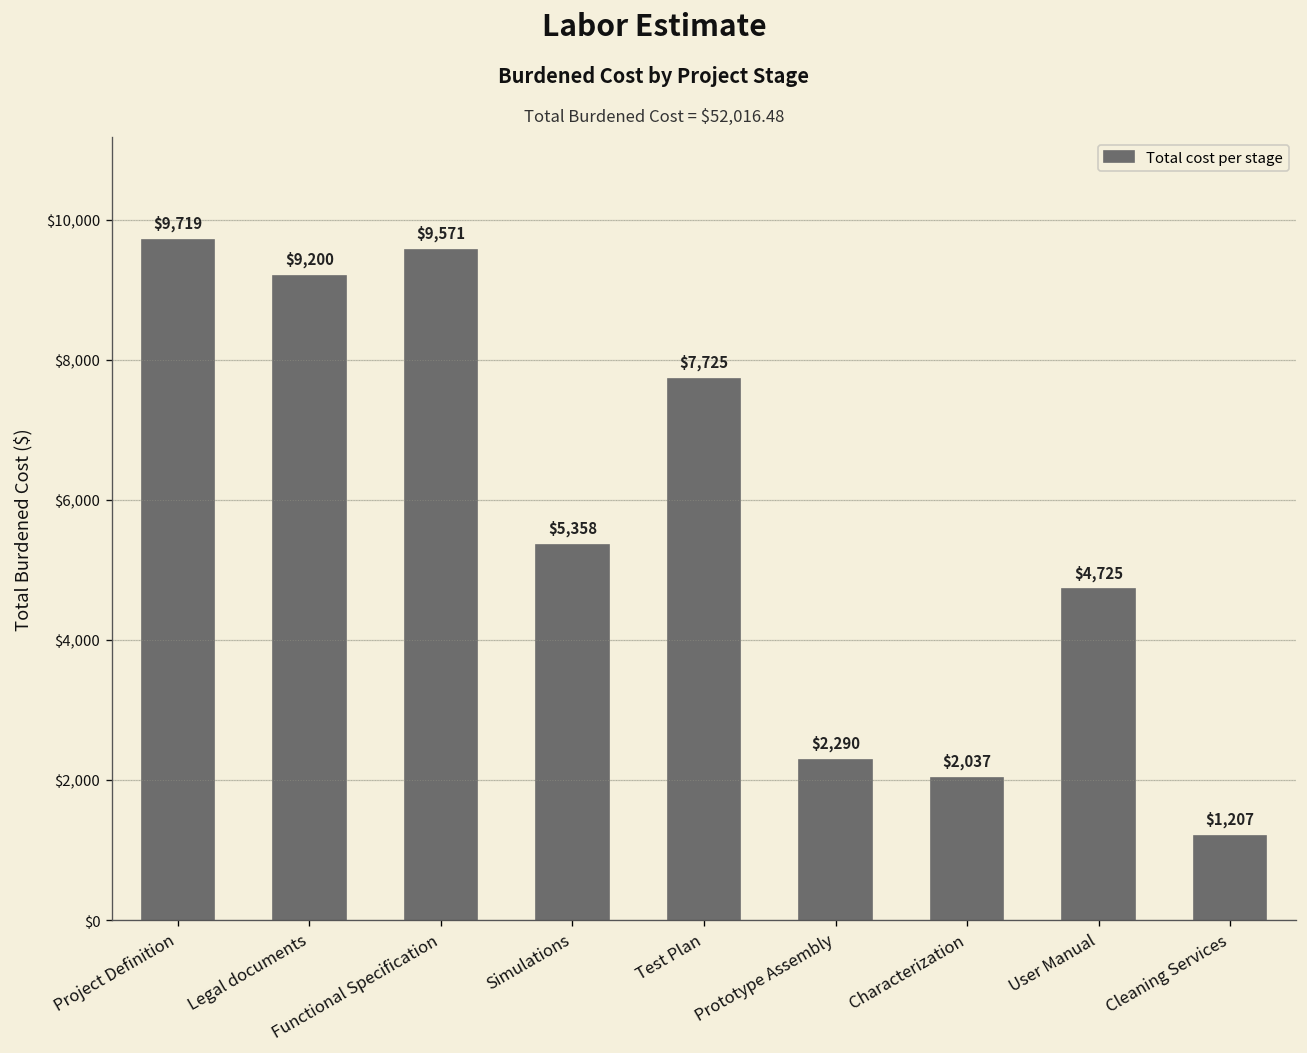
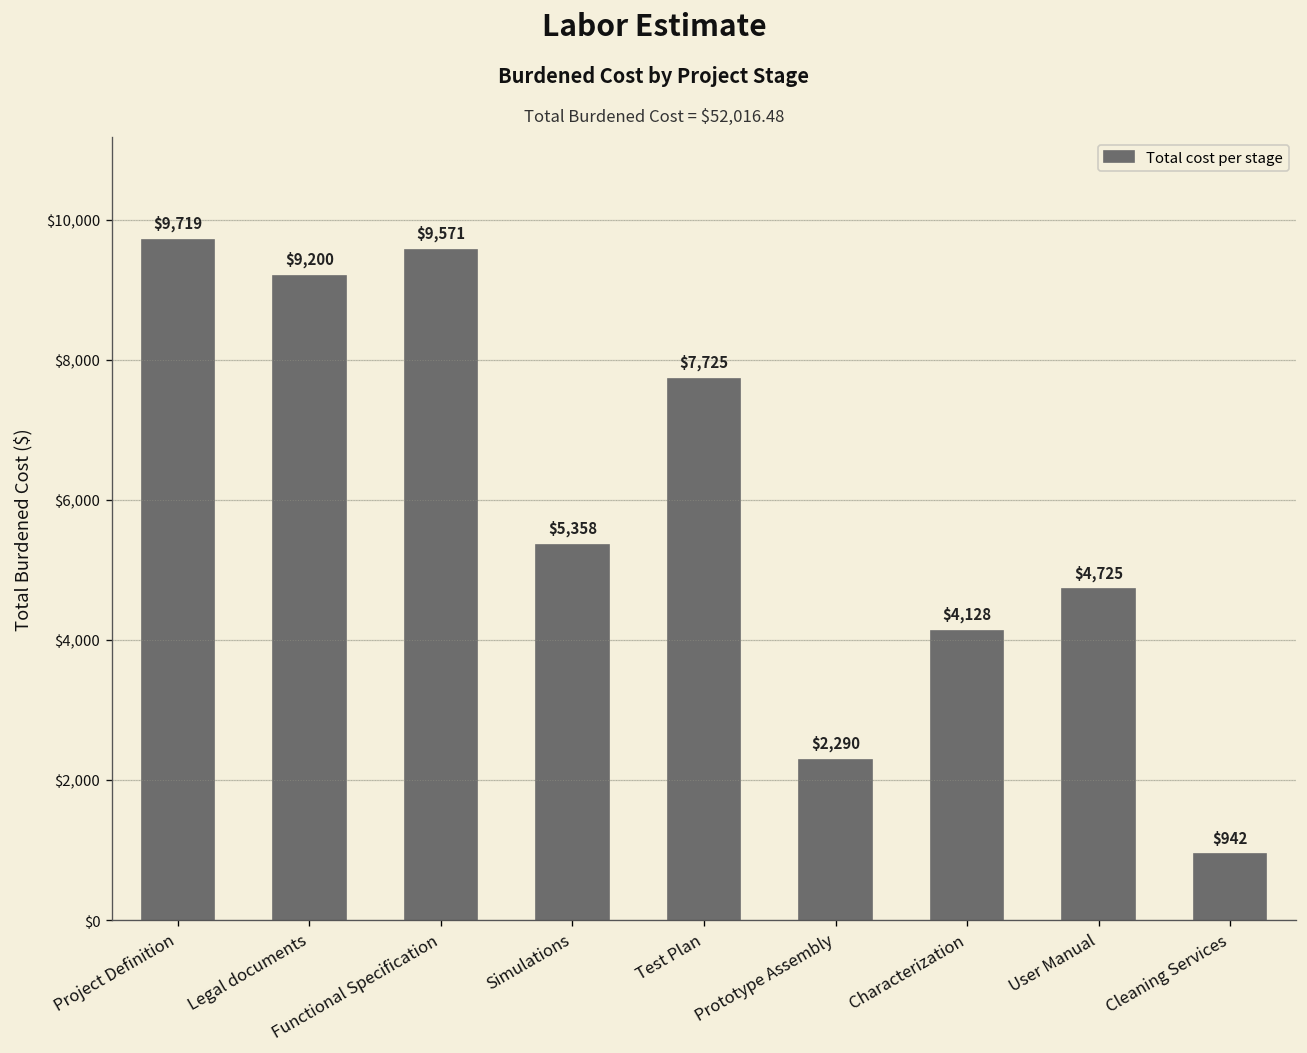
Characterization: $2,037 -> $4,128
Cleaning Services: $1,207 -> $942
